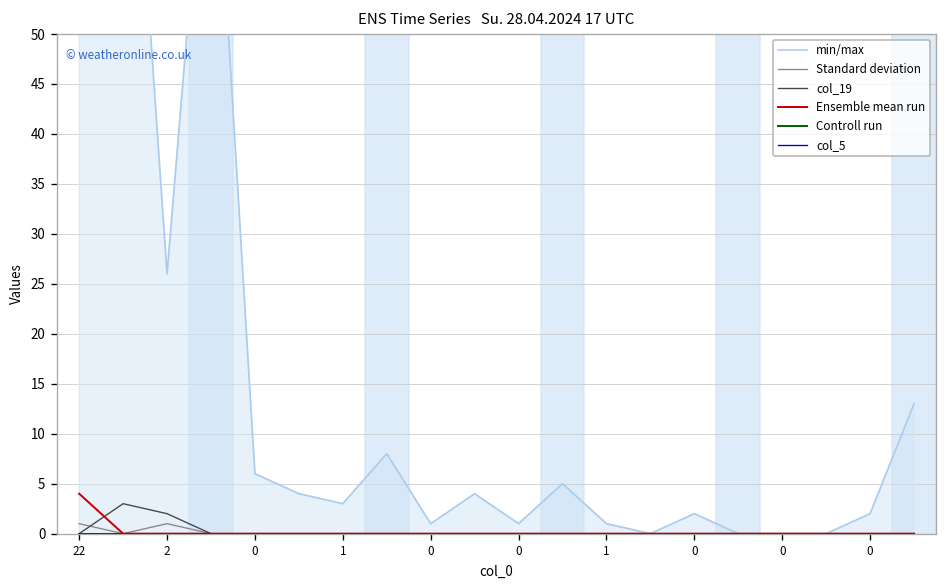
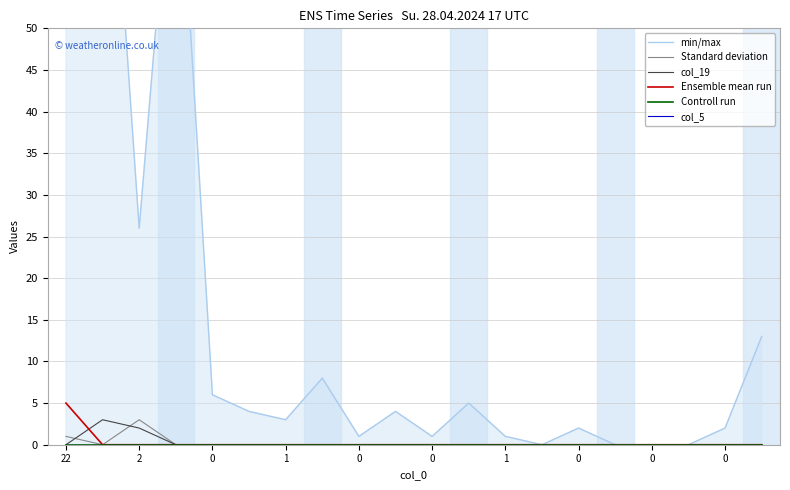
Ensemble mean run, 22: 4 -> 5
Standard deviation, 2: 1 -> 3
